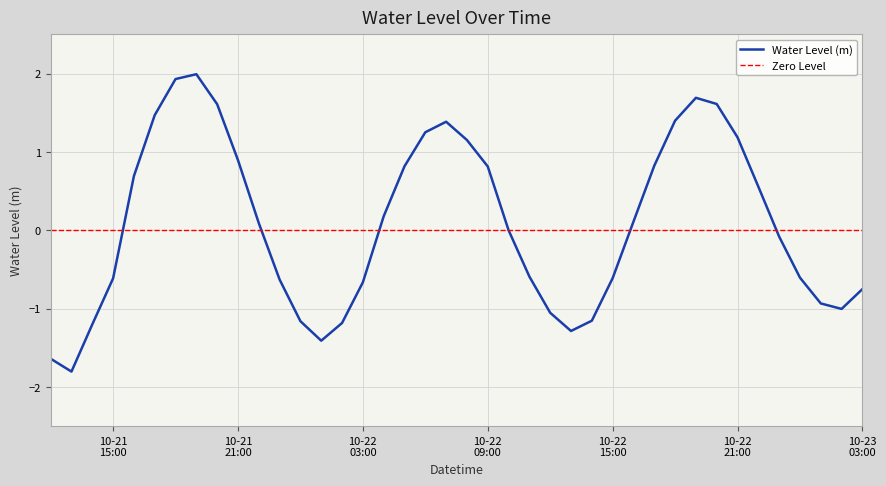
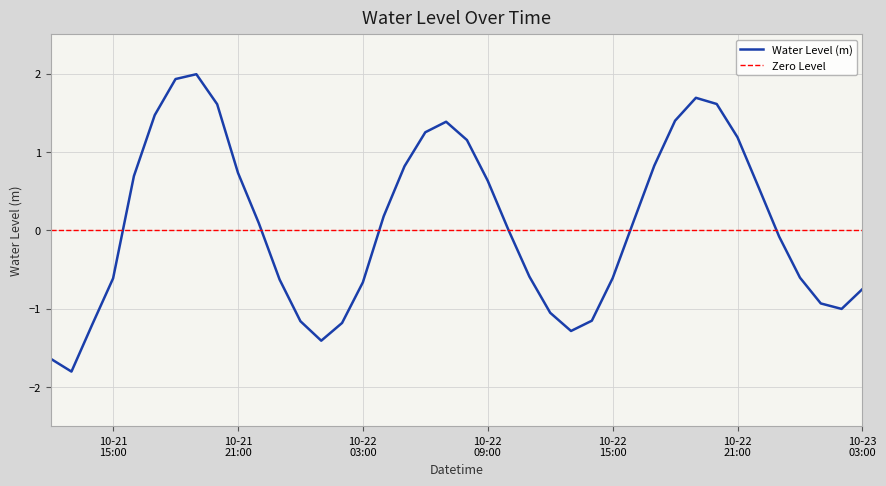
10-21 21:00: 0.9 -> 0.7
10-22 09:00: 0.8 -> 0.6
